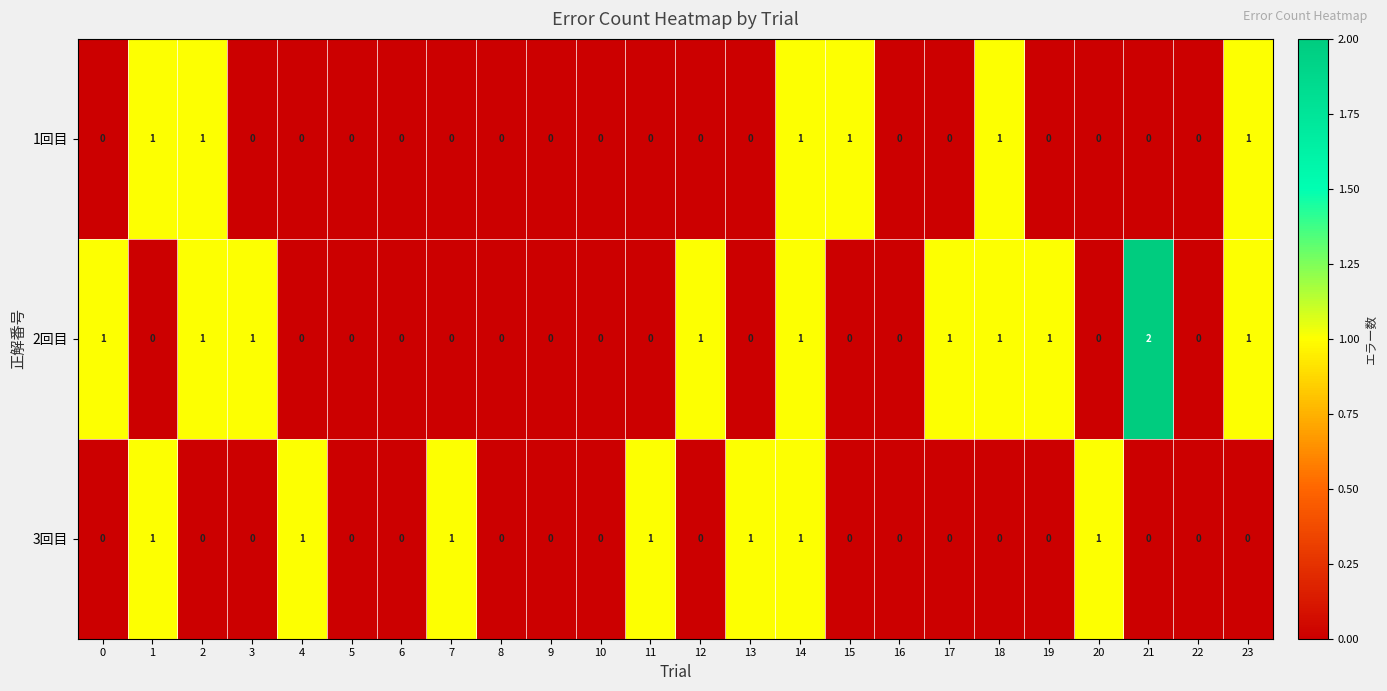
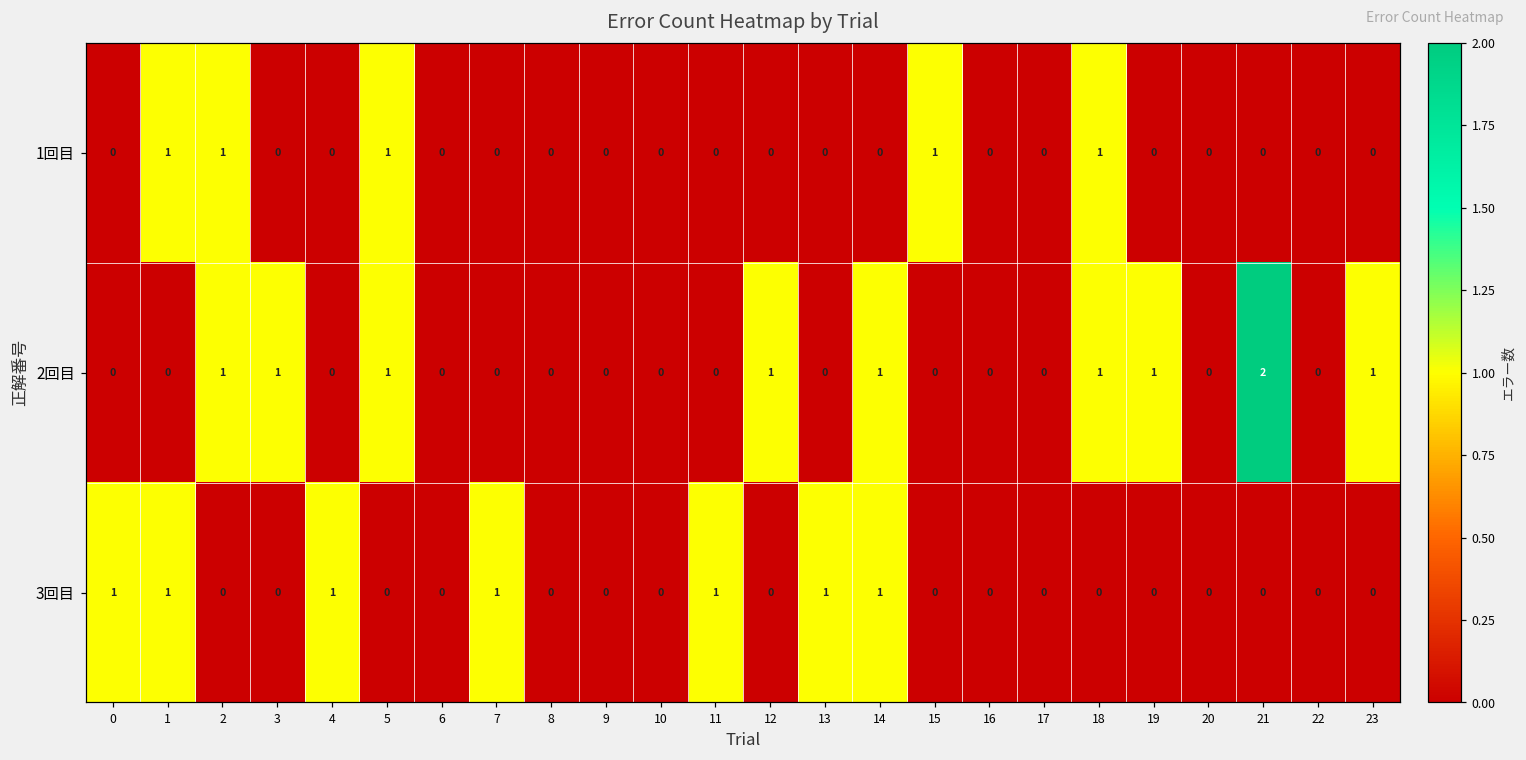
1回目, 5: 0 -> 1
1回目, 14: 1 -> 0
1回目, 23: 1 -> 0
2回目, 0: 1 -> 0
2回目, 5: 0 -> 1
2回目, 17: 1 -> 0
3回目, 0: 0 -> 1
3回目, 20: 1 -> 0
